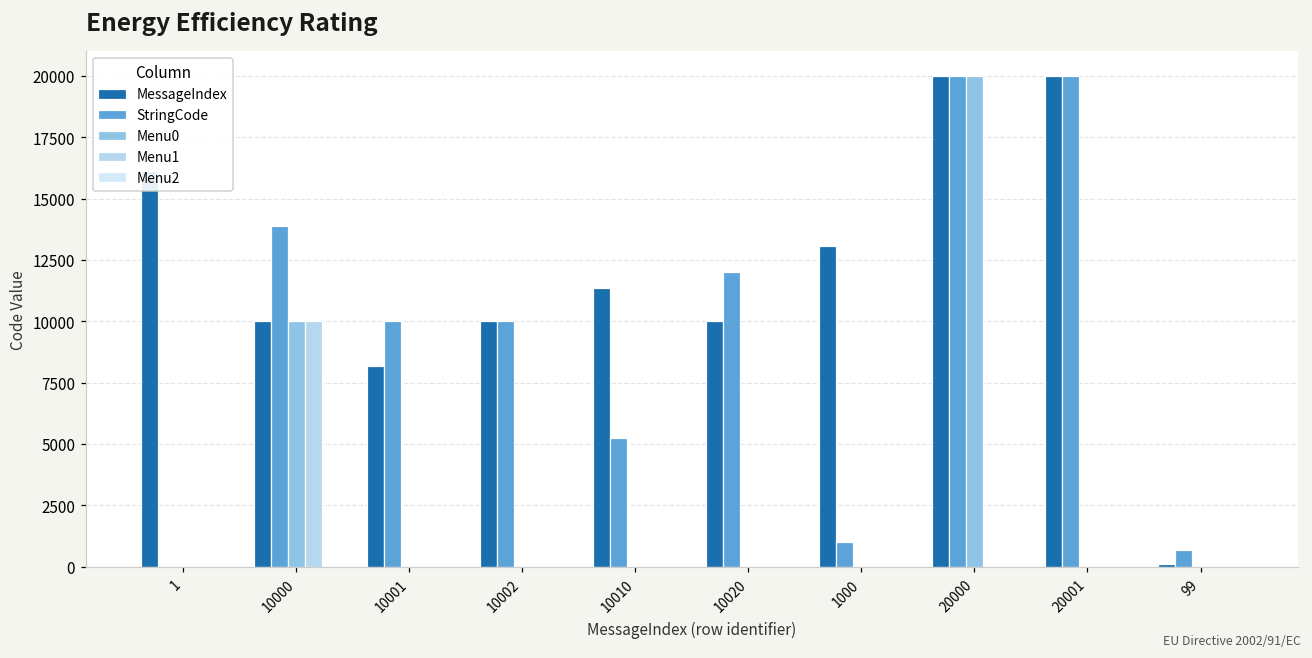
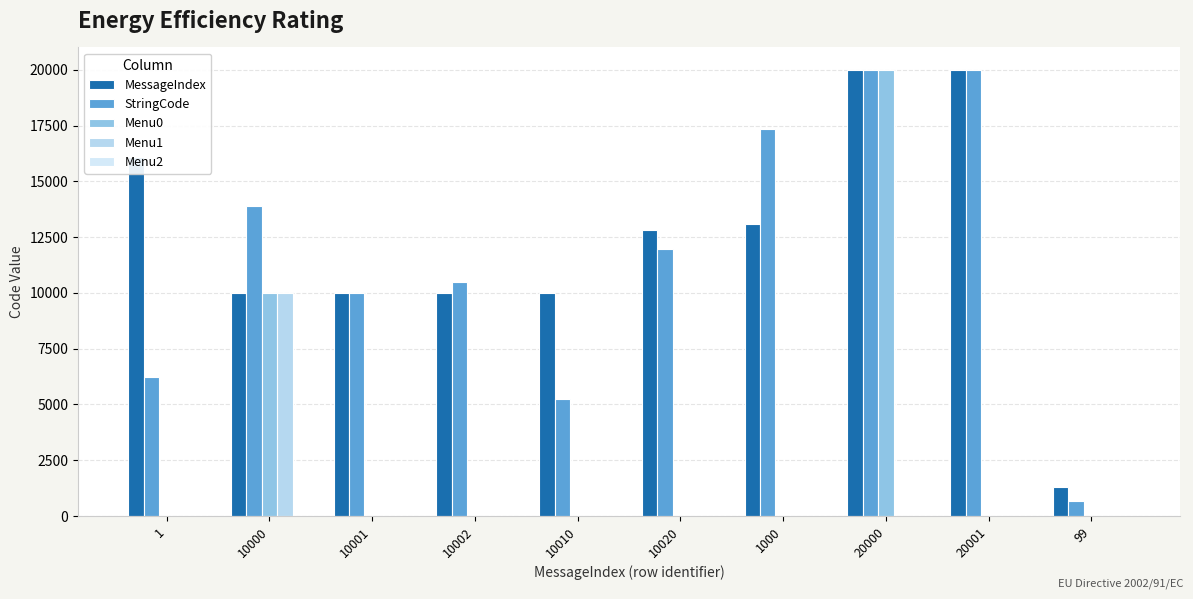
StringCode, 1: 0 -> 6200
MessageIndex, 10001: 8200 -> 10000
StringCode, 10002: 10000 -> 10500
MessageIndex, 10010: 11400 -> 10000
MessageIndex, 10020: 10000 -> 12800
StringCode, 1000: 1000 -> 17300
MessageIndex, 99: 100 -> 1300
